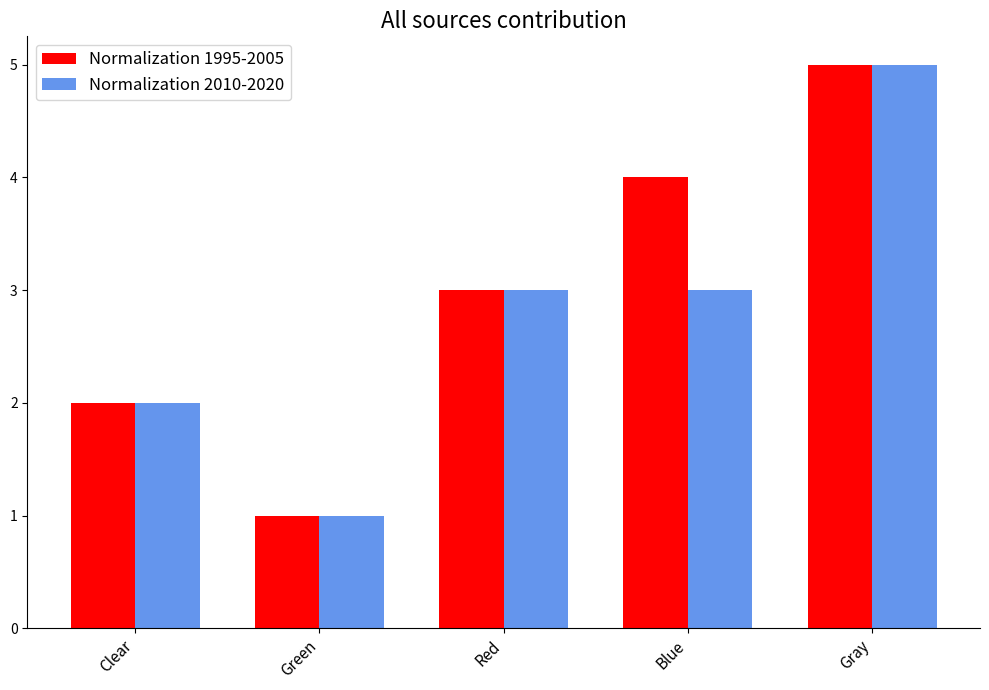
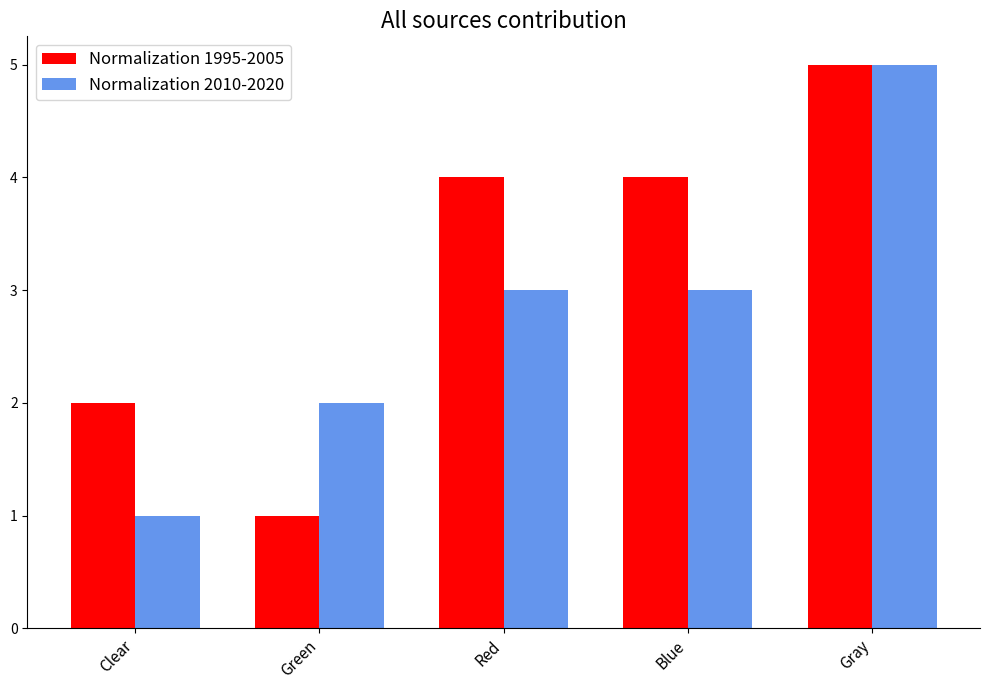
Normalization 2010-2020, Clear: 2 -> 1
Normalization 2010-2020, Green: 1 -> 2
Normalization 1995-2005, Red: 3 -> 4
